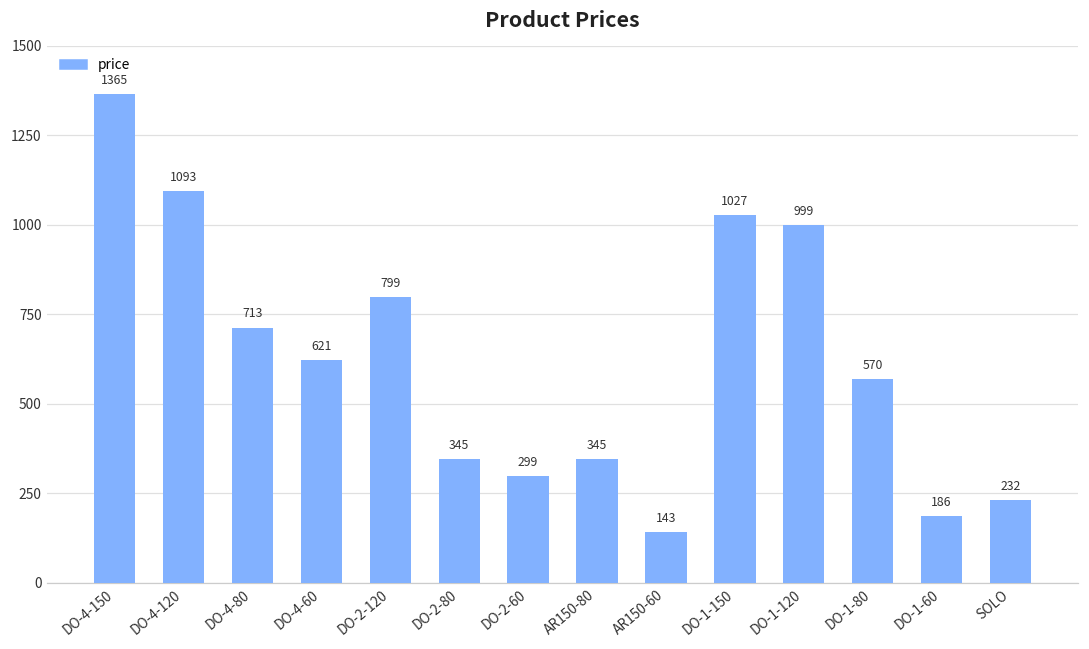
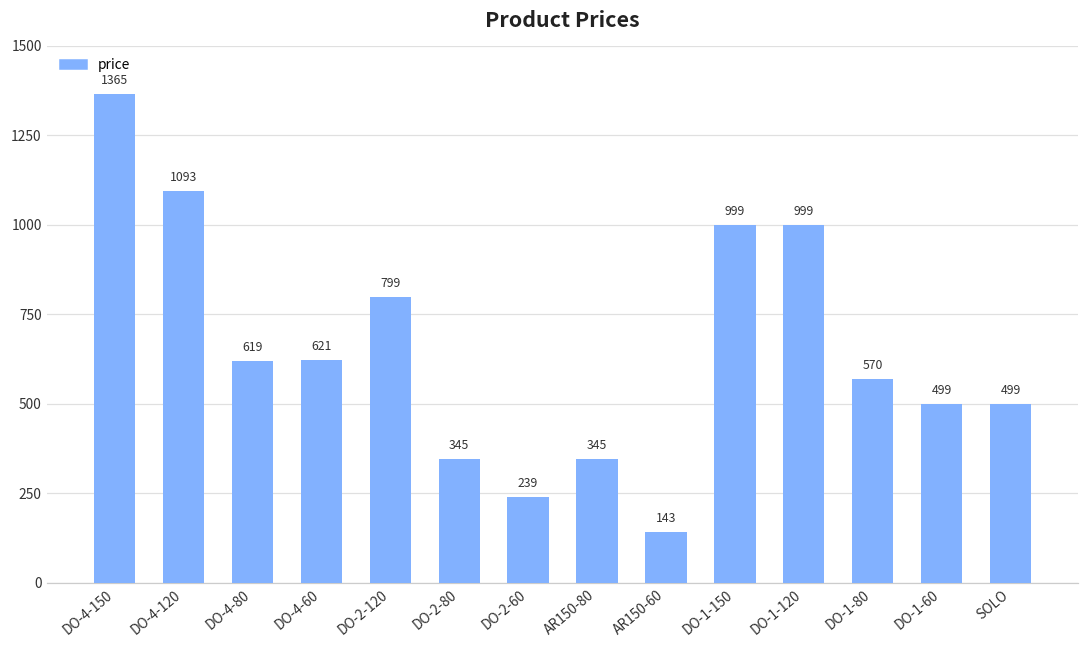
DO-4-80: 713 -> 619
DO-2-60: 299 -> 239
DO-1-150: 1027 -> 999
DO-1-60: 186 -> 499
SOLO: 232 -> 499
